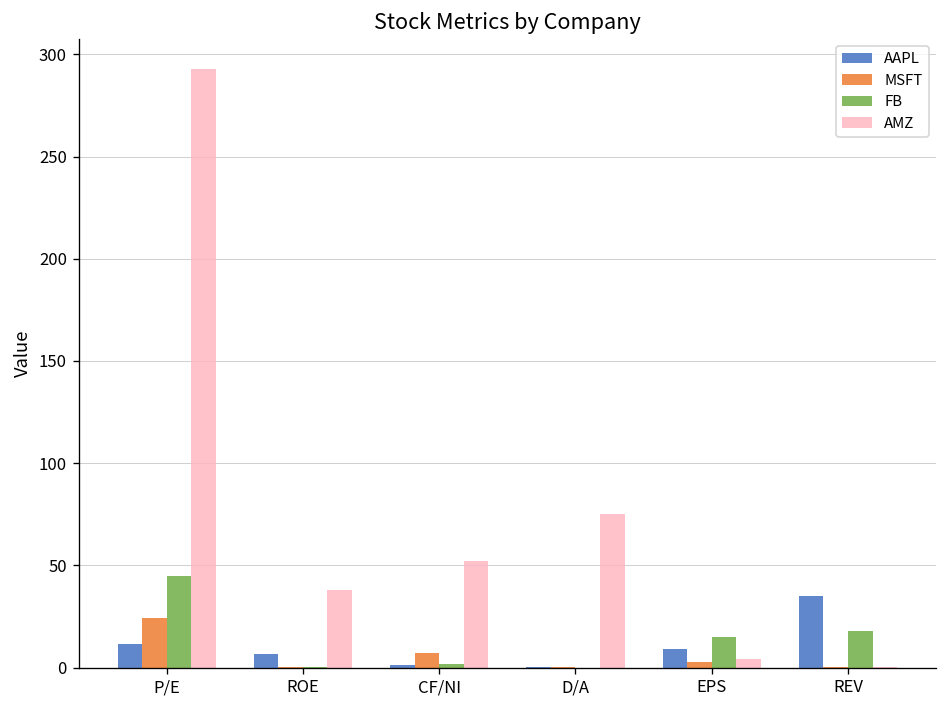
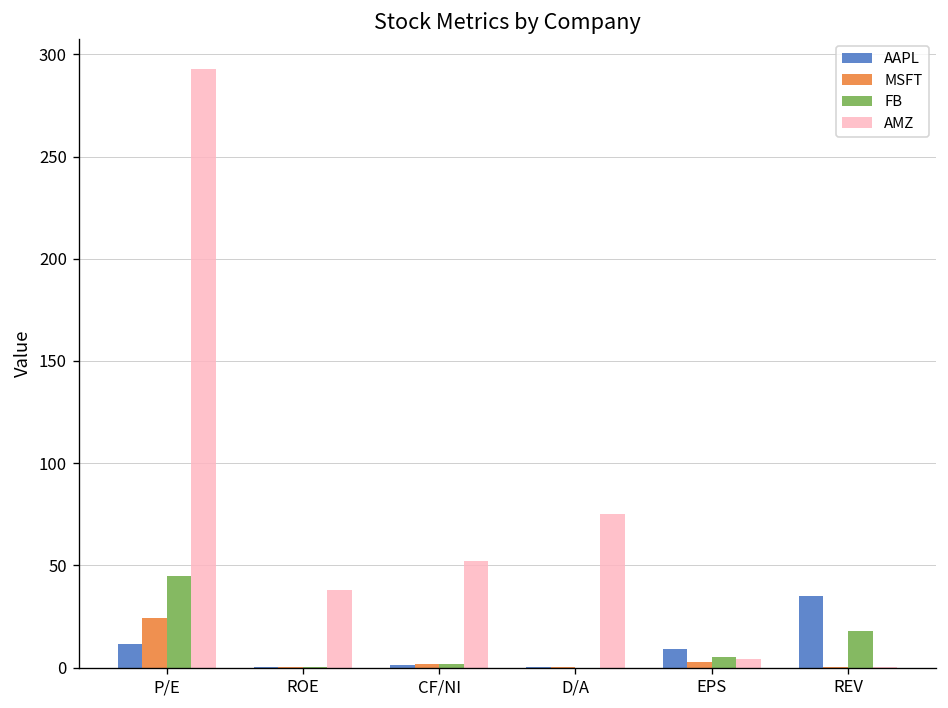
AAPL, ROE: 7 -> 0
MSFT, CF/NI: 7 -> 2
FB, EPS: 15 -> 5
